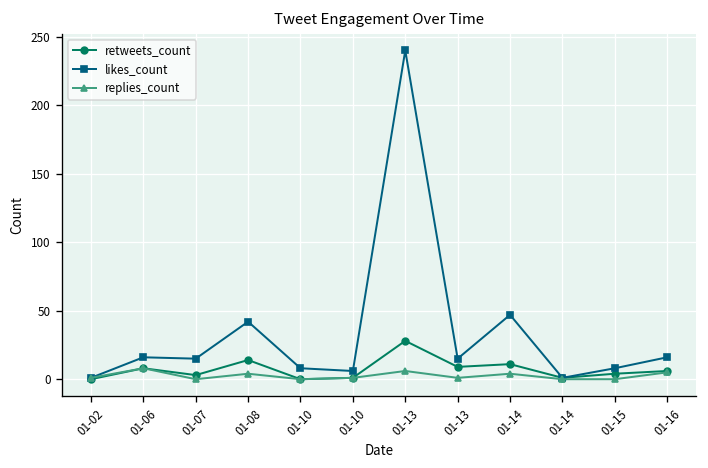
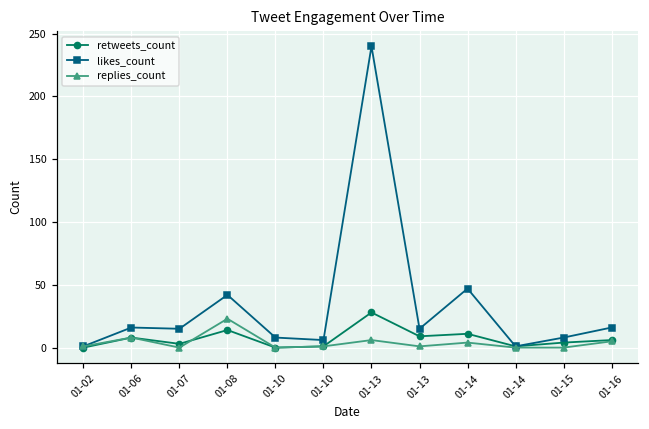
replies_count, 01-08: 4 -> 23
